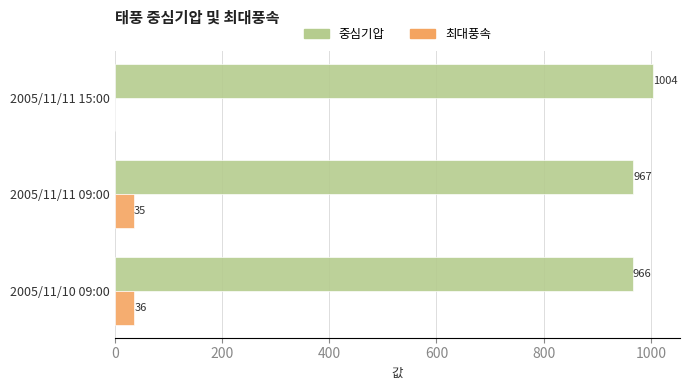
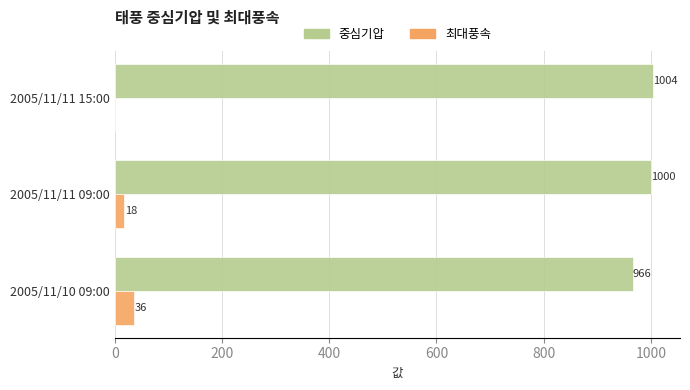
중심기압, 2005/11/11 09:00: 967 -> 1000
최대풍속, 2005/11/11 09:00: 35 -> 18
